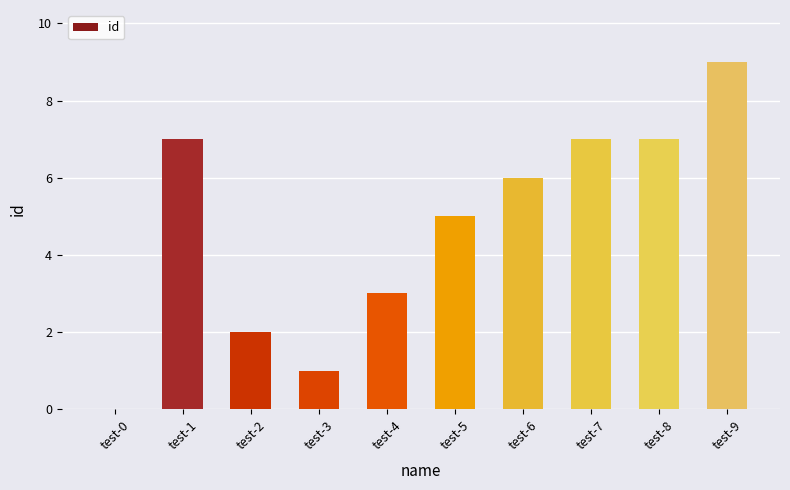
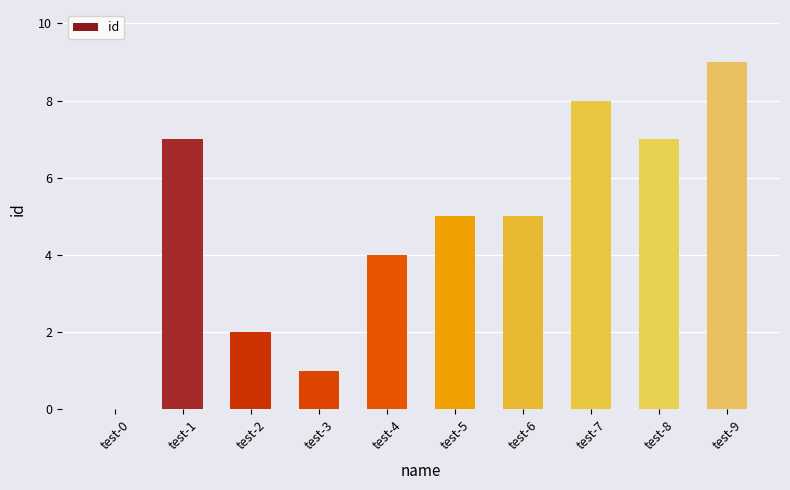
test-4: 3 -> 4
test-6: 6 -> 5
test-7: 7 -> 8
